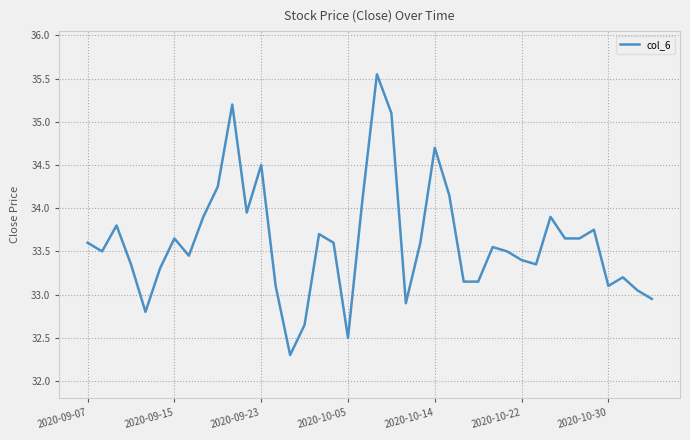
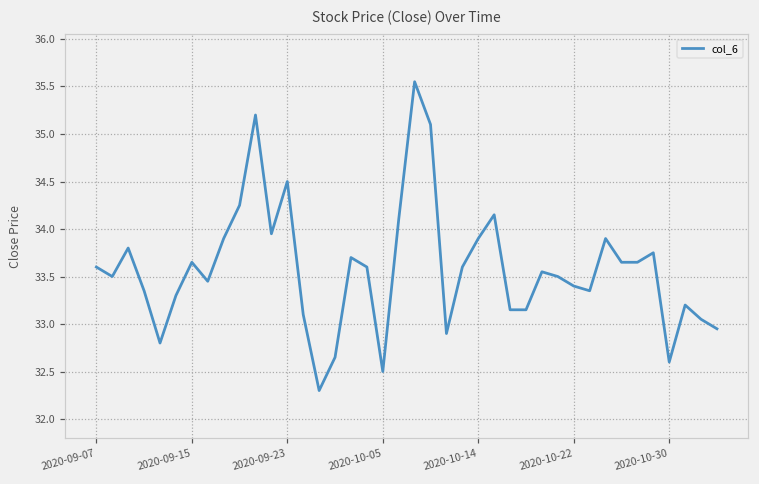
2020-10-14: 34.7 -> 33.9
2020-10-30: 33.1 -> 32.6
